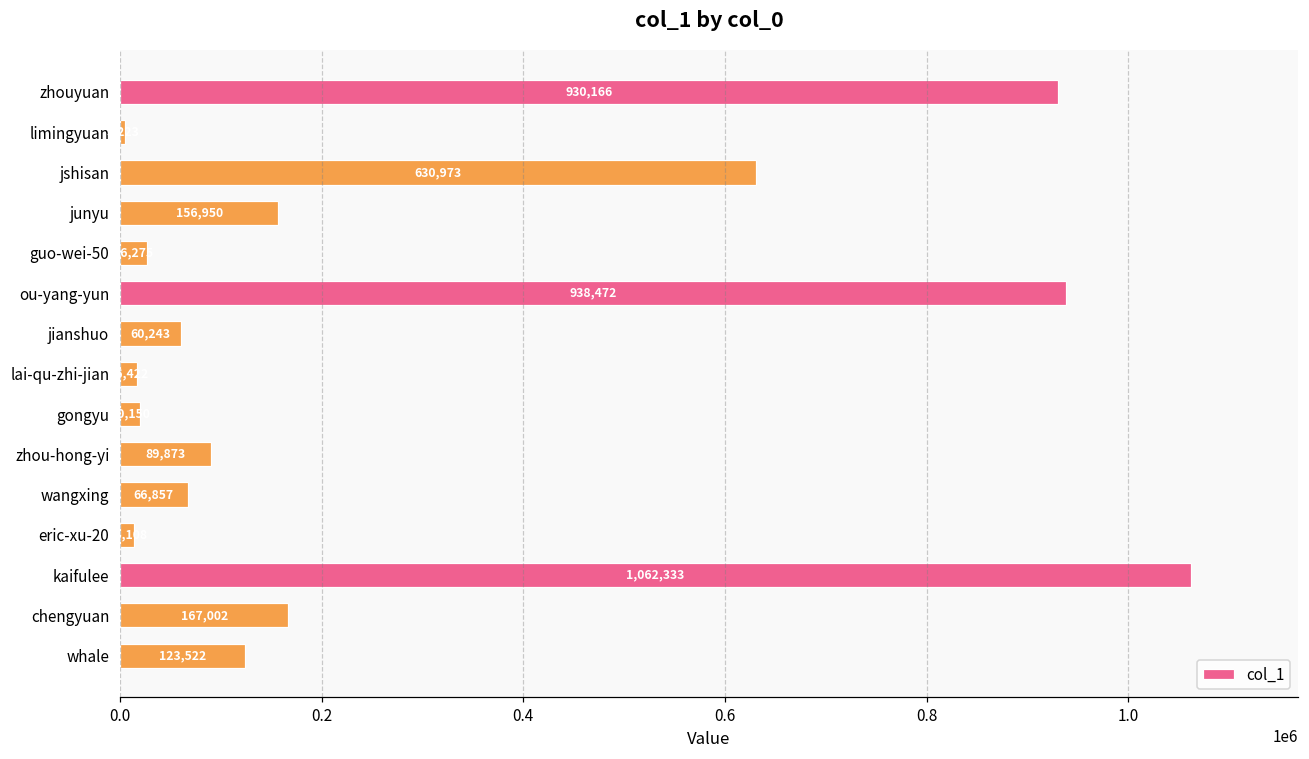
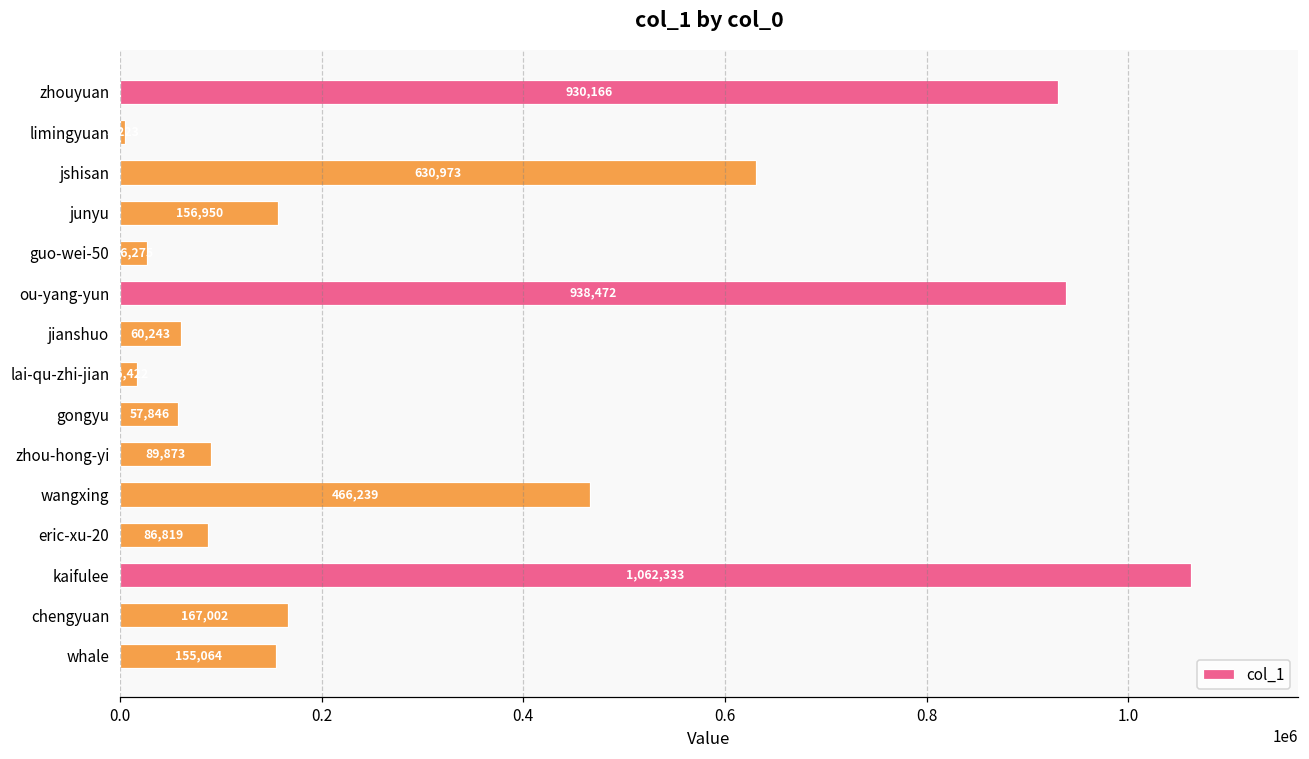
gongyu: 20000 -> 60000
wangxing: 66,857 -> 466,239
eric-xu-20: 10000 -> 90000
whale: 123,522 -> 155,064
